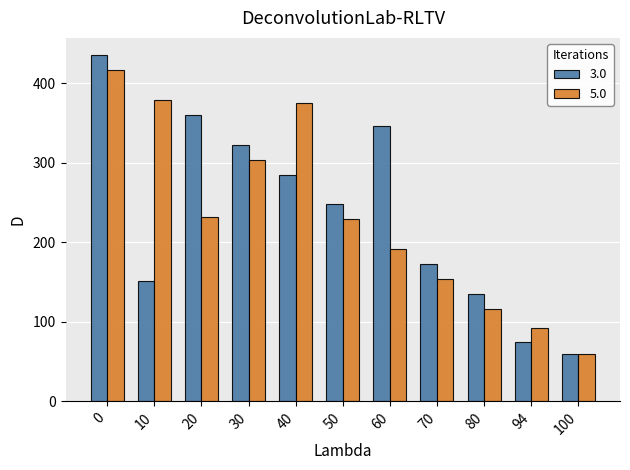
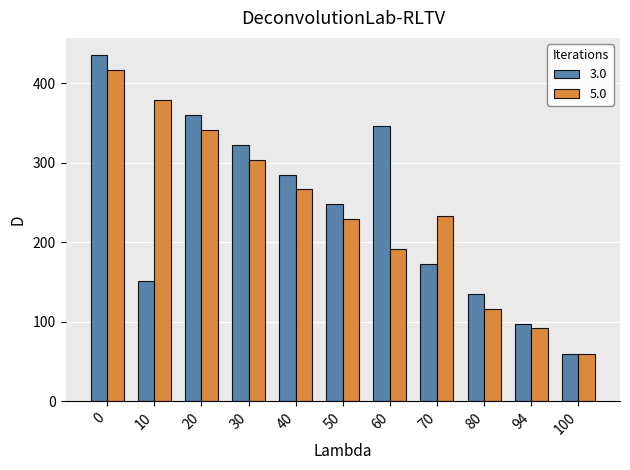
5.0, 20: 230 -> 340
5.0, 40: 370 -> 270
5.0, 70: 150 -> 230
3.0, 94: 80 -> 100
